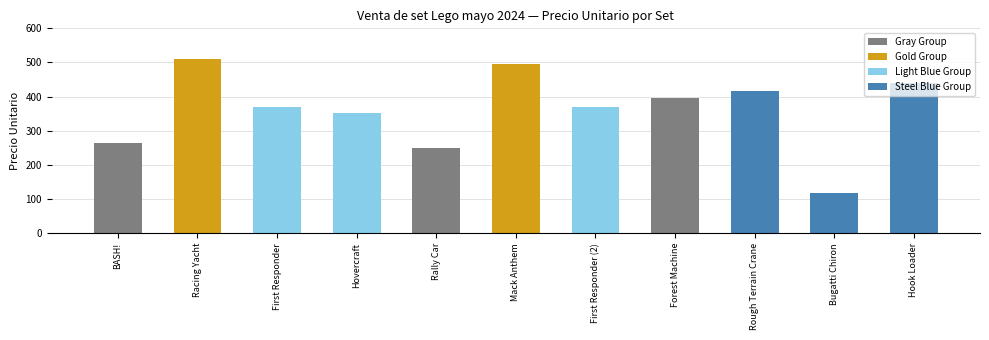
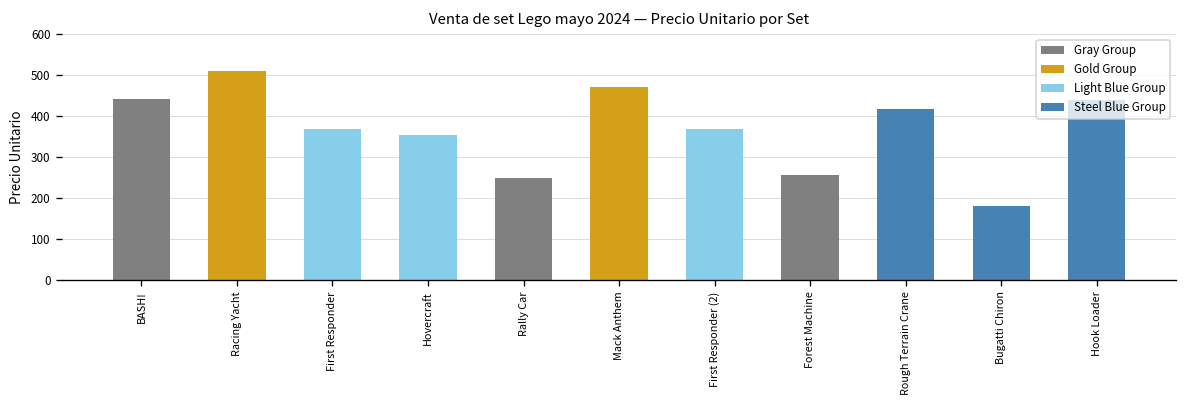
BASH!: 260 -> 440
Mack Anthem: 500 -> 470
Forest Machine: 400 -> 260
Bugatti Chiron: 120 -> 180
